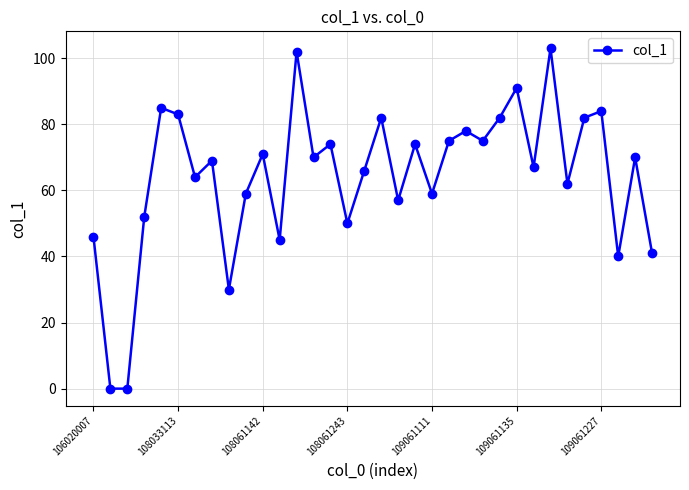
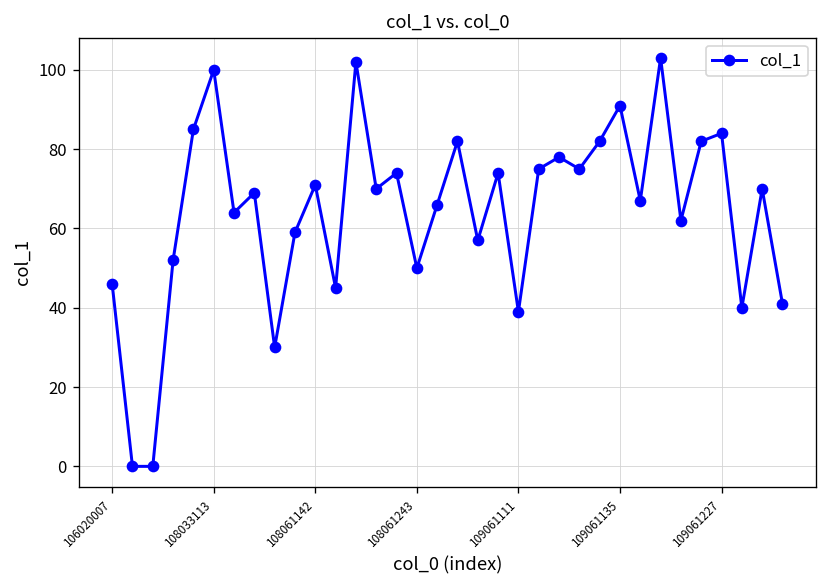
108033113: 83 -> 100
109061111: 59 -> 39
